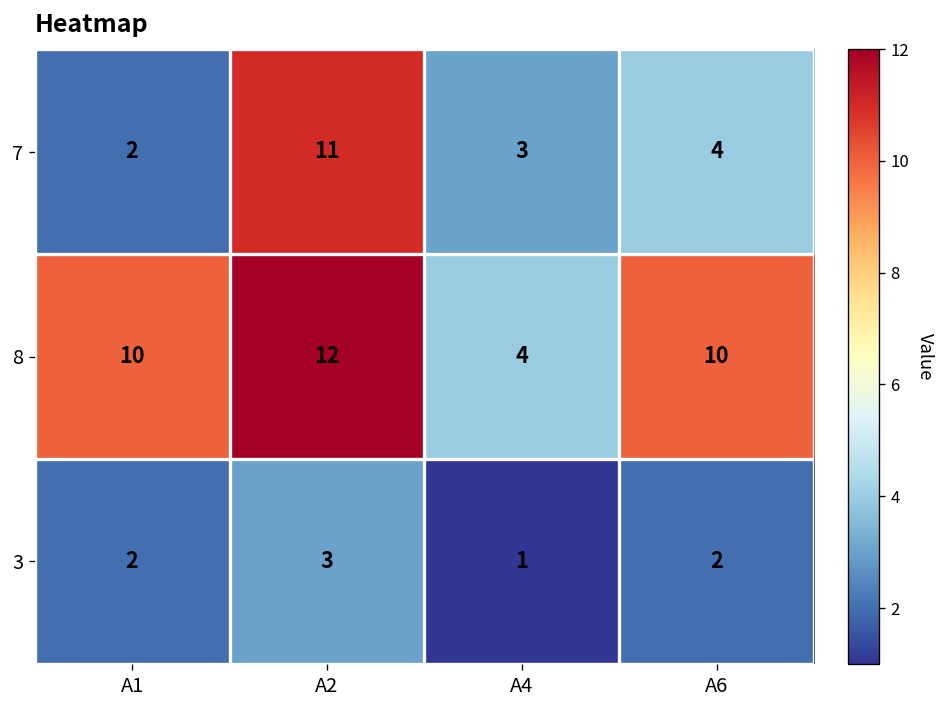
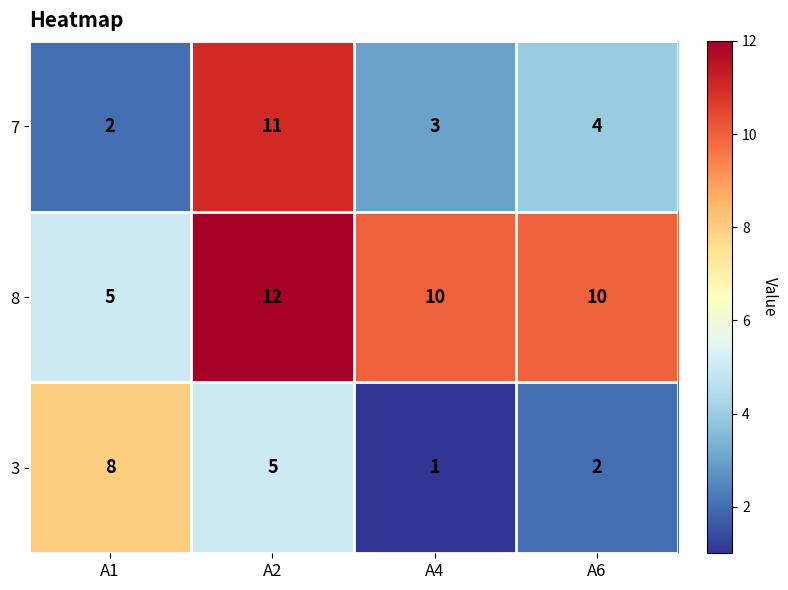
8, A1: 10 -> 5
8, A4: 4 -> 10
3, A1: 2 -> 8
3, A2: 3 -> 5
